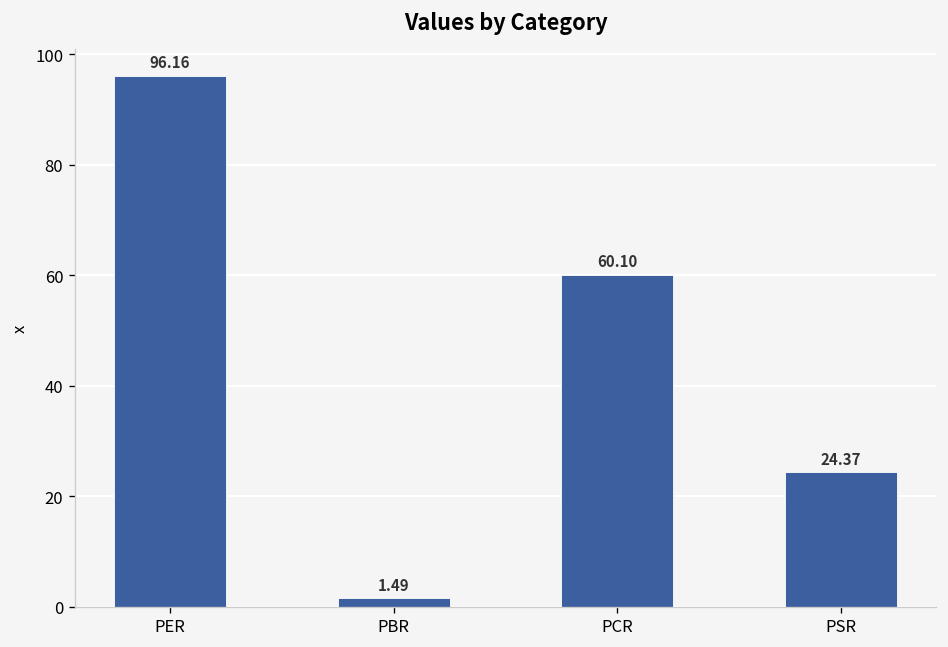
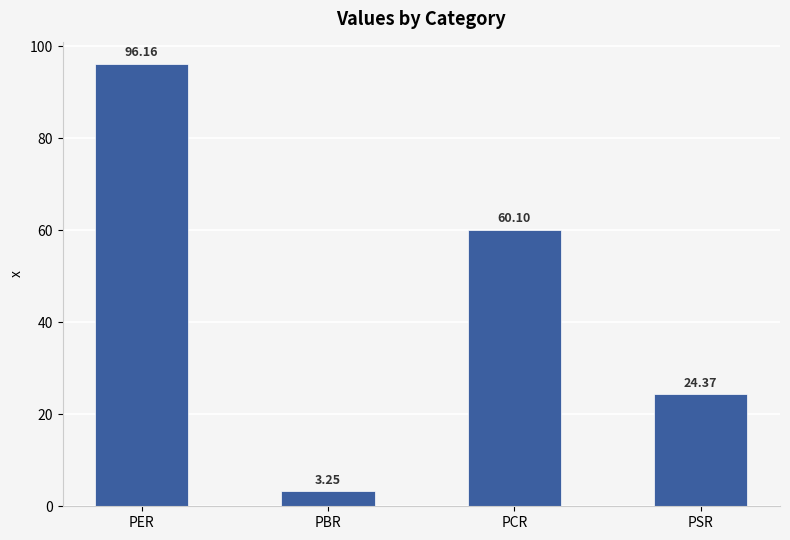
PBR: 1.49 -> 3.25
